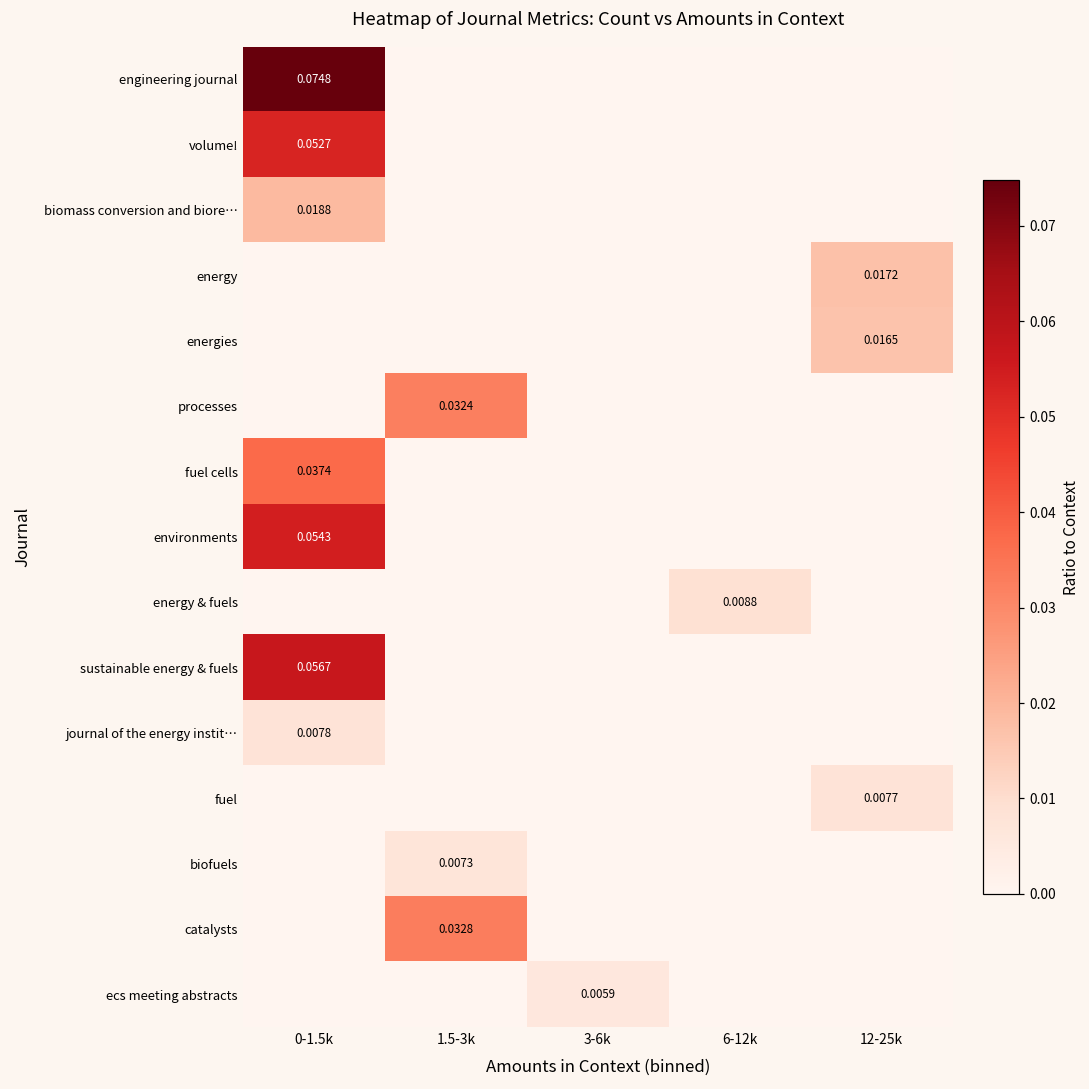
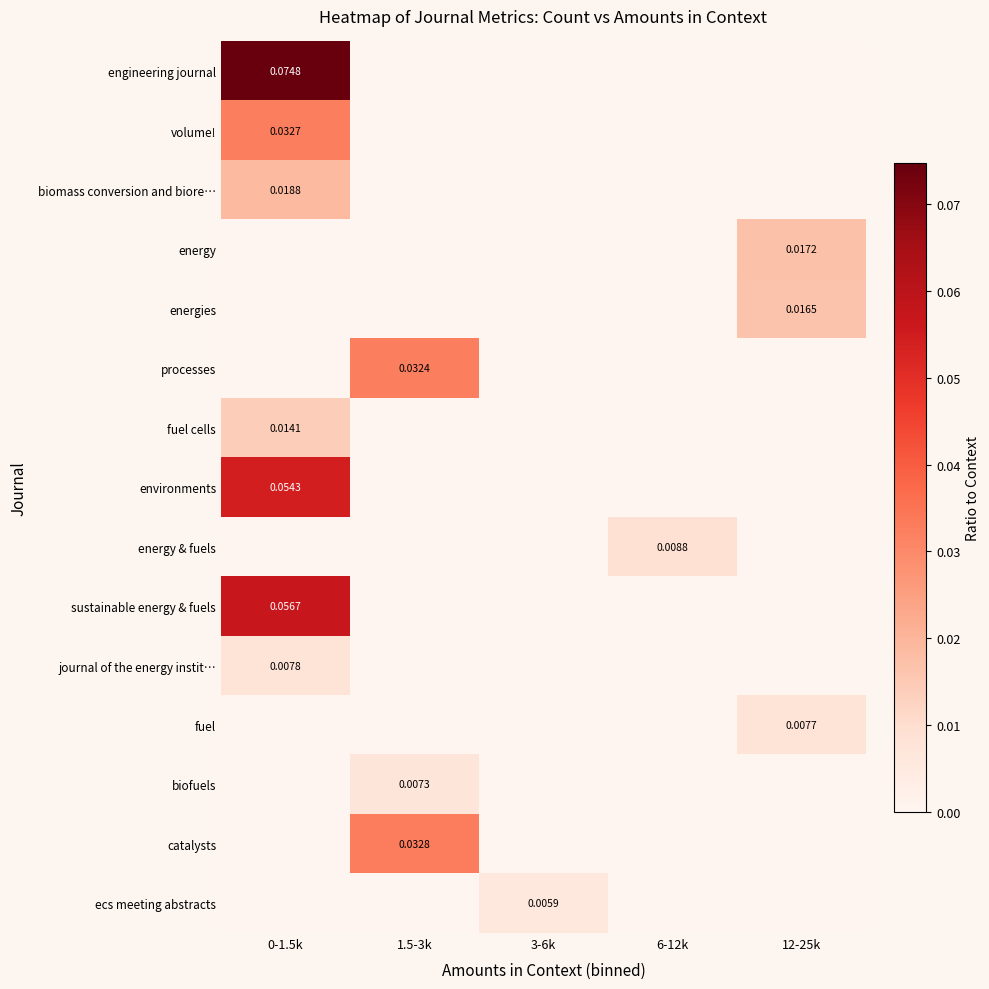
volume!, 0-1.5k: 0.0527 -> 0.0327
fuel cells, 0-1.5k: 0.0374 -> 0.0141
